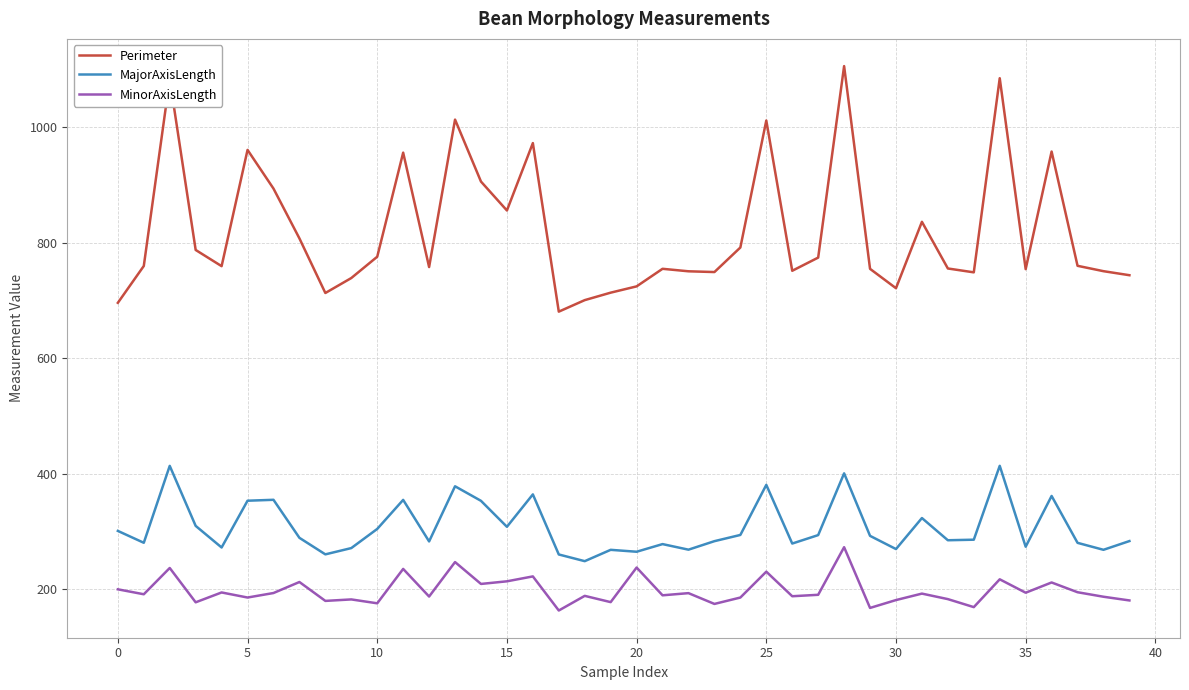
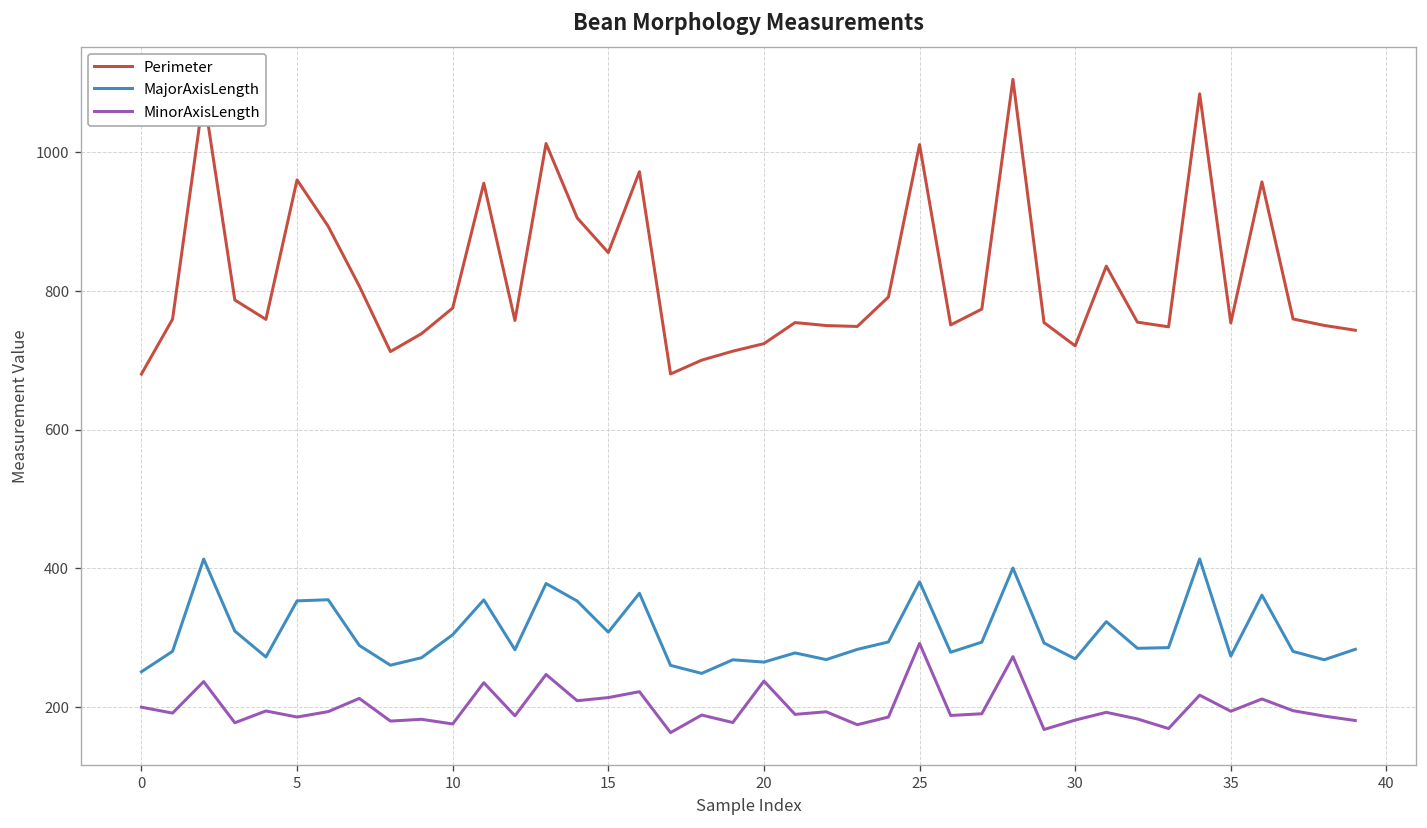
Perimeter, 0: 700 -> 680
MajorAxisLength, 0: 300 -> 250
MinorAxisLength, 25: 230 -> 290
